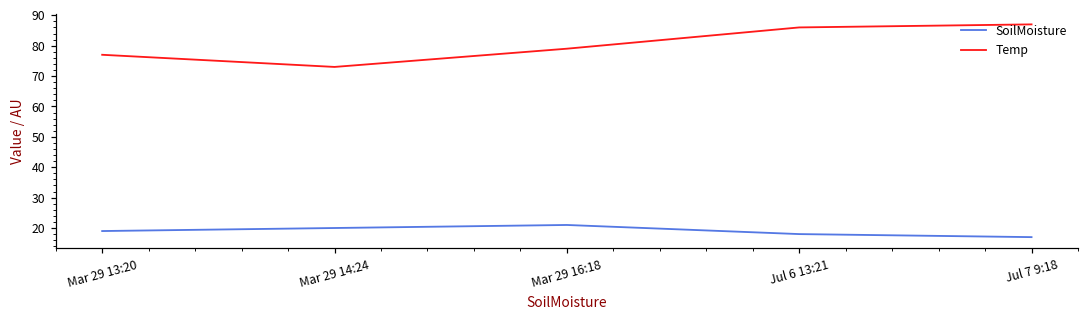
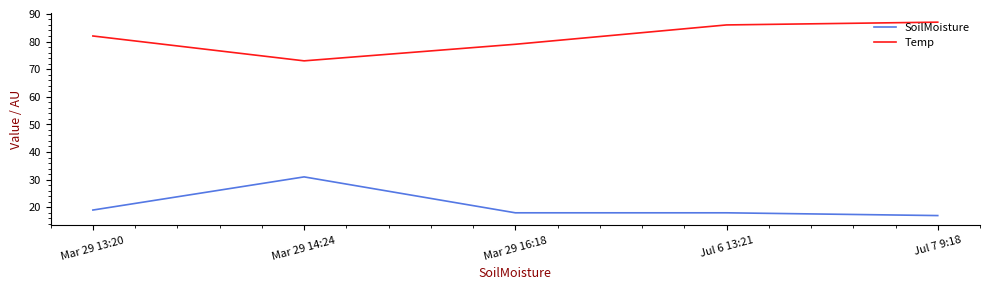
Temp, Mar 29 13:20: 77 -> 82
SoilMoisture, Mar 29 14:24: 20 -> 31
SoilMoisture, Mar 29 16:18: 21 -> 18
